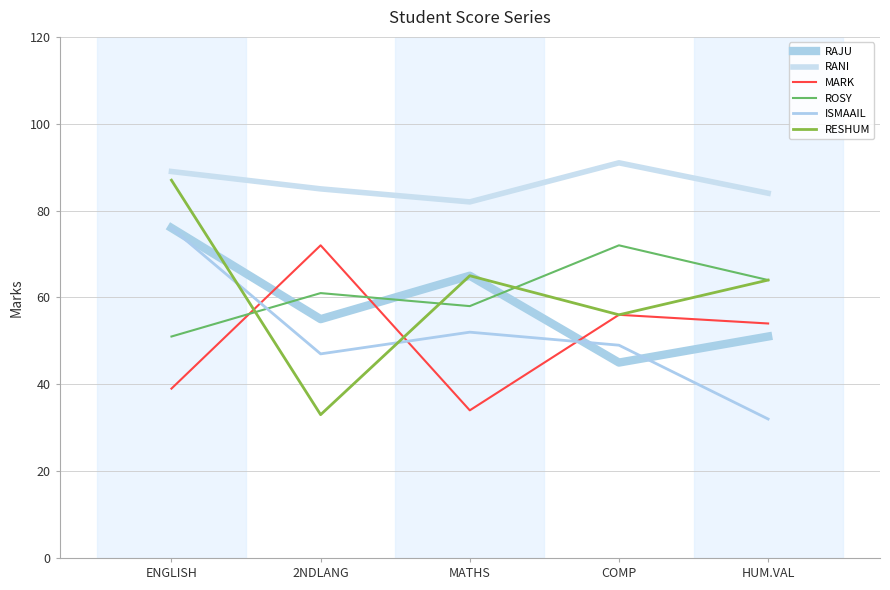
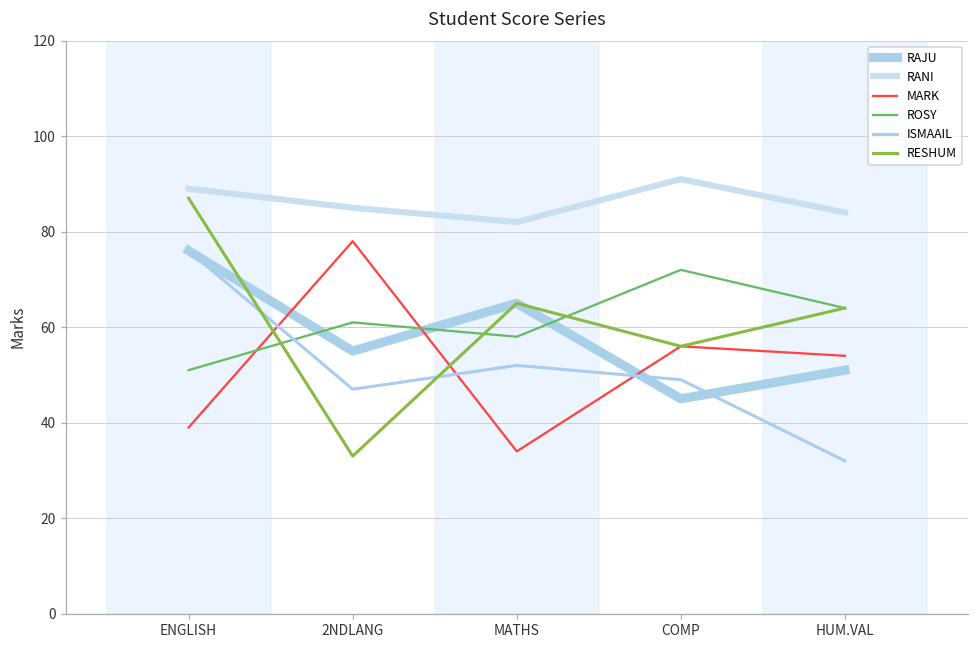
MARK, 2NDLANG: 72 -> 78
